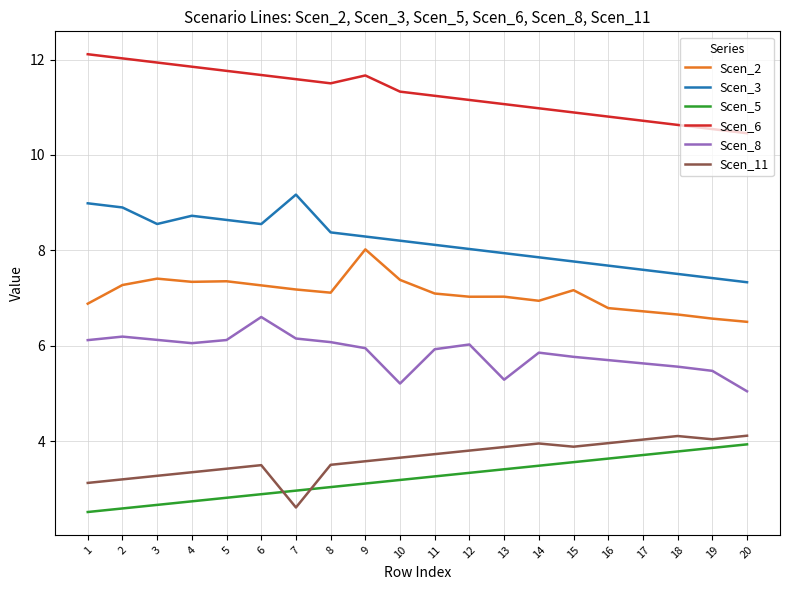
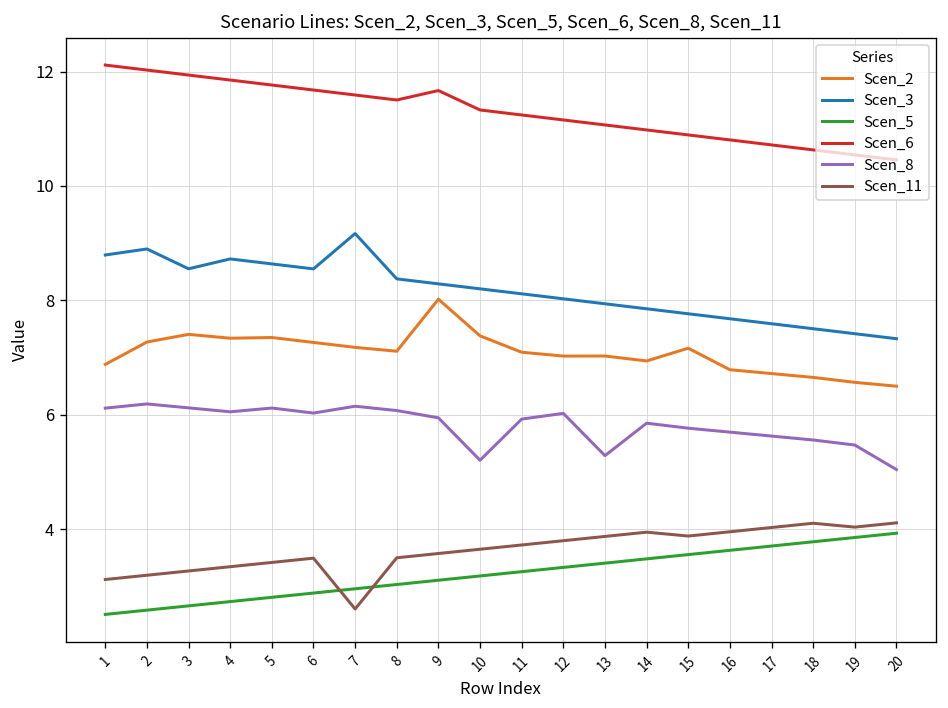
Scen_3, 1: 9.0 -> 8.8
Scen_8, 6: 6.6 -> 6.0
